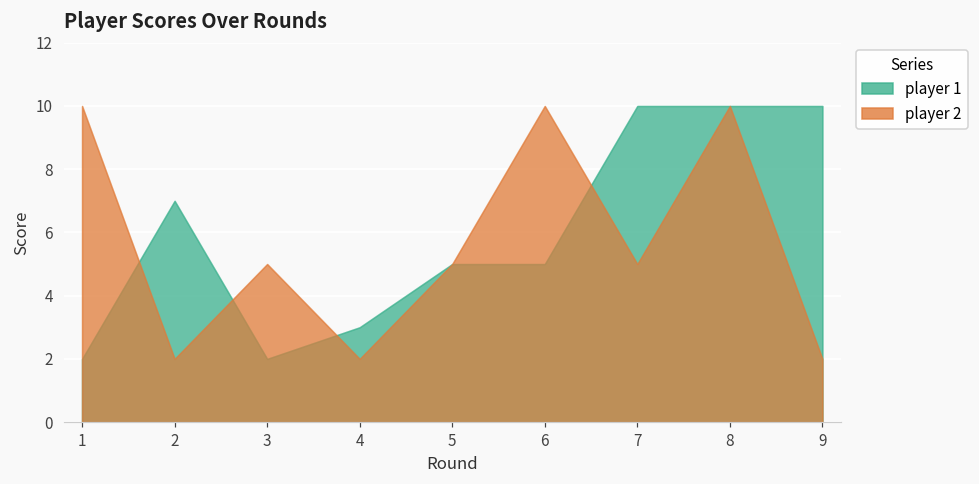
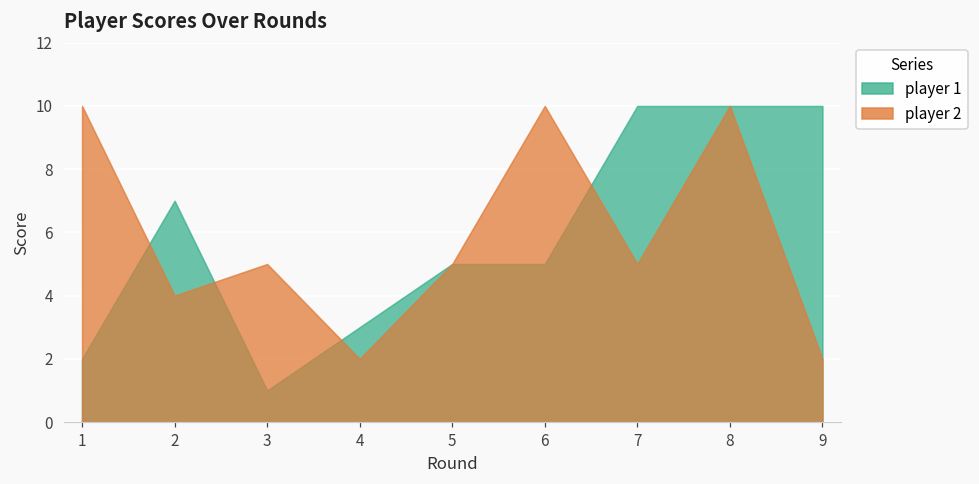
player 2, 2: 2 -> 4
player 1, 3: 2 -> 1
